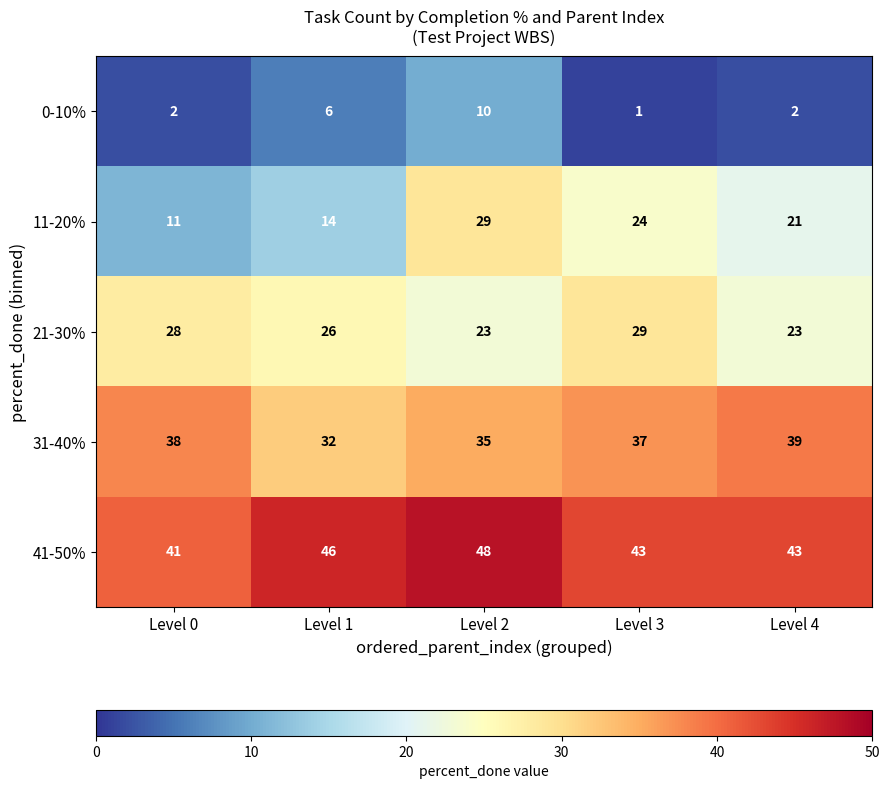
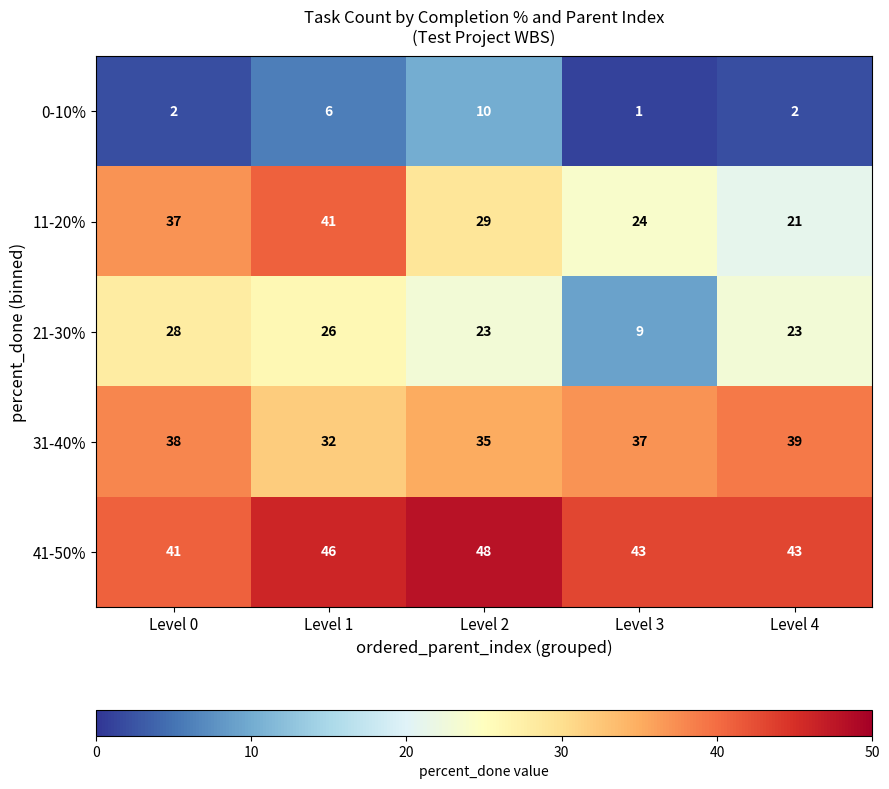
11-20%, Level 0: 11 -> 37
11-20%, Level 1: 14 -> 41
21-30%, Level 3: 29 -> 9
